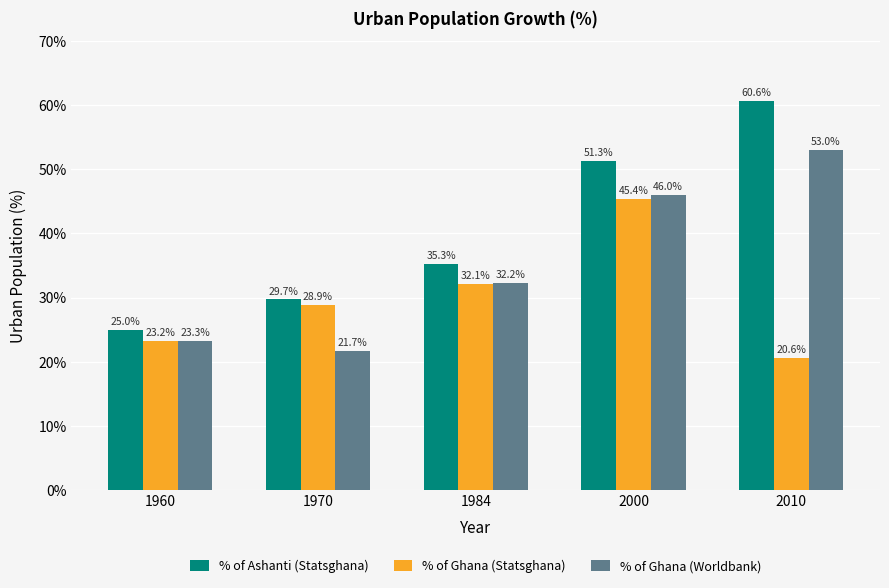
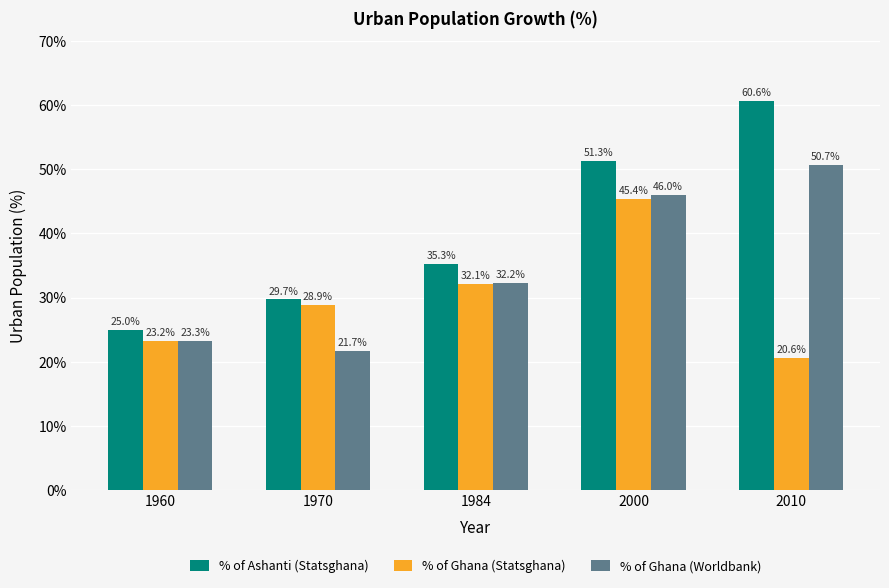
% of Ghana (Worldbank), 2010: 53.0% -> 50.7%
